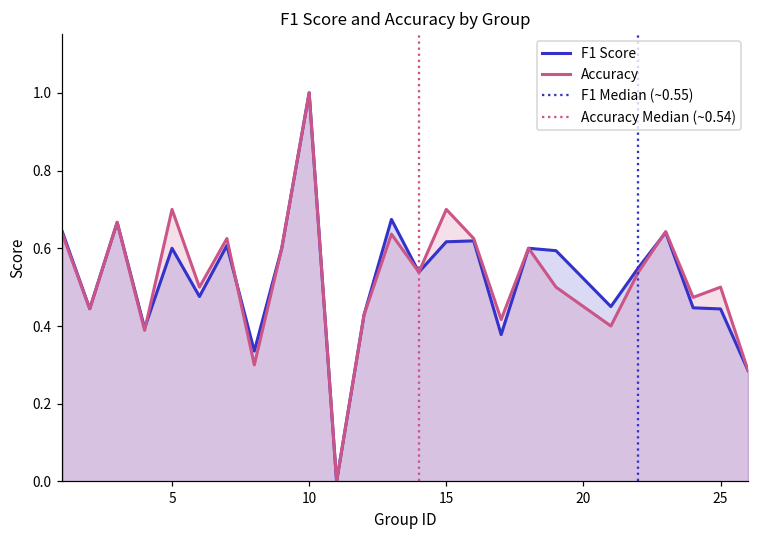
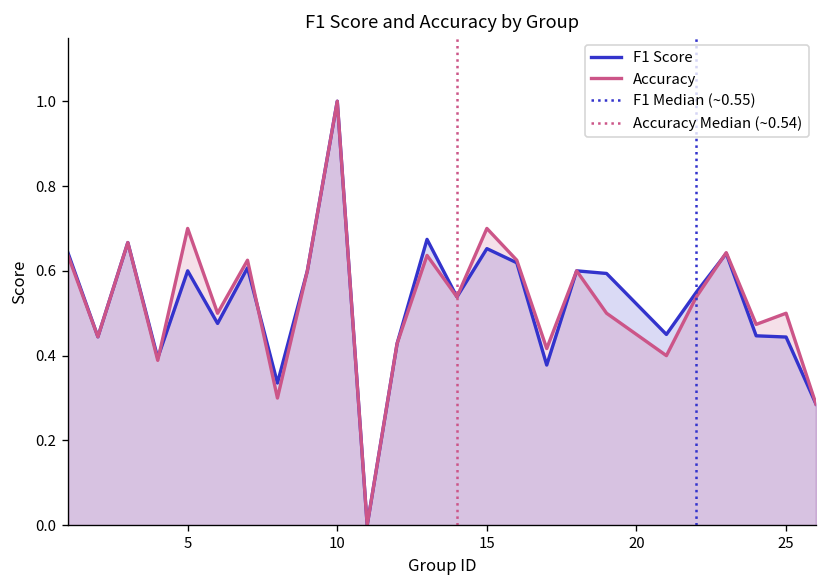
F1 Score, 15: 0.62 -> 0.65
